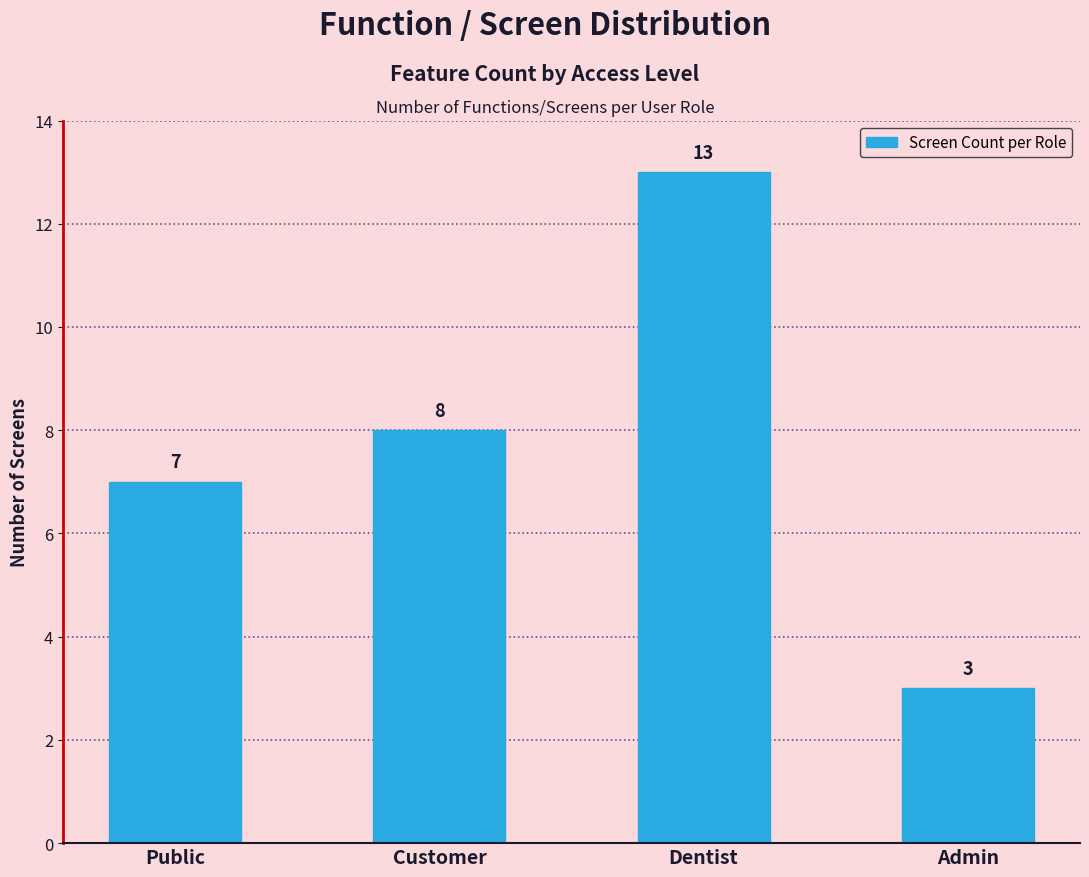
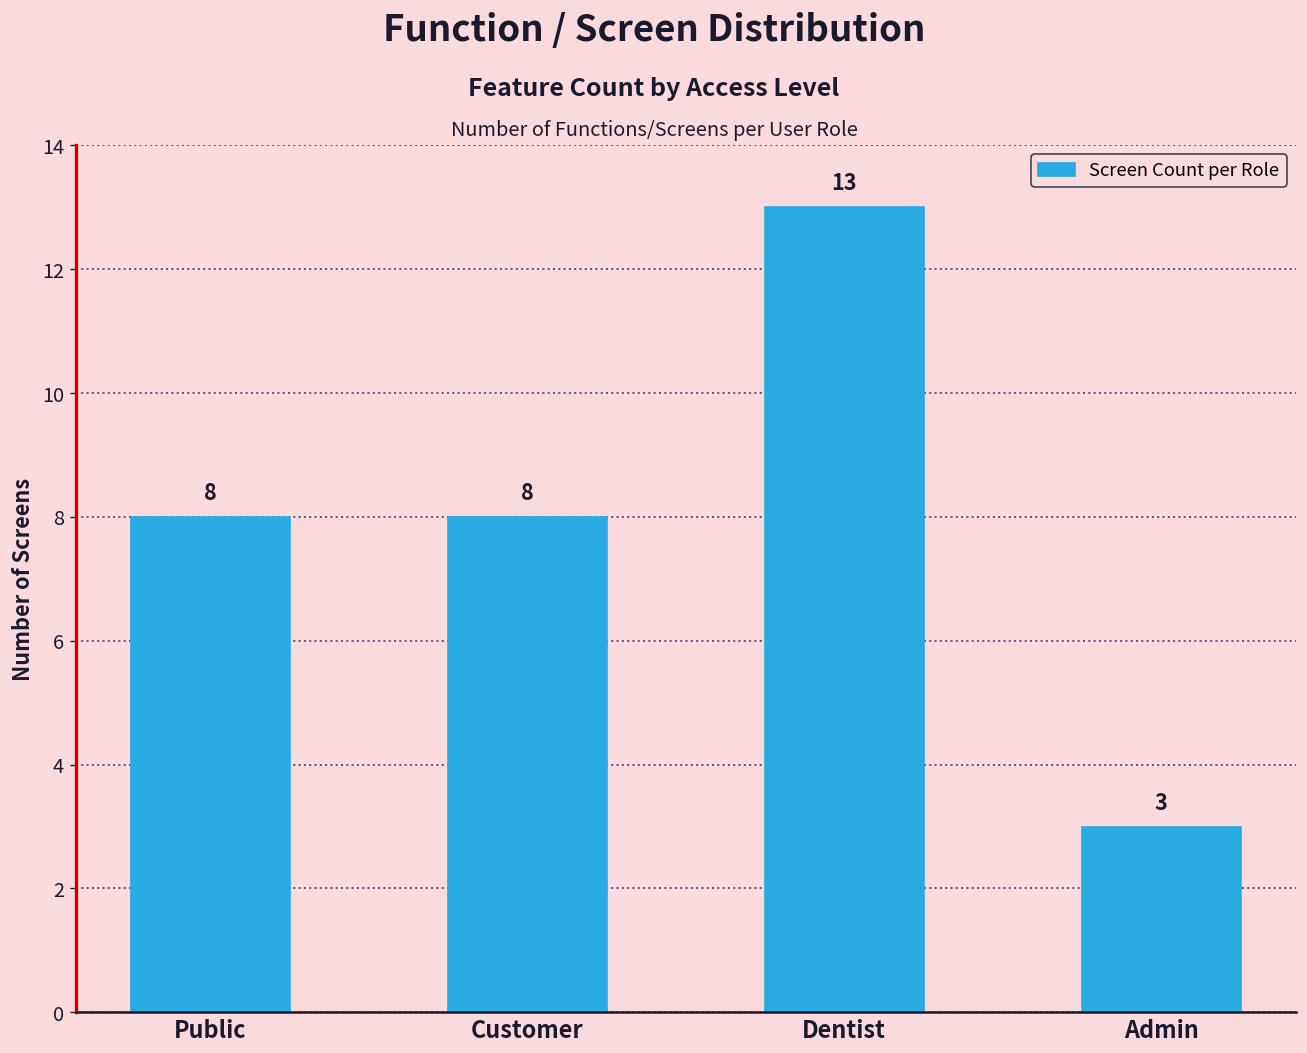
Public: 7 -> 8
